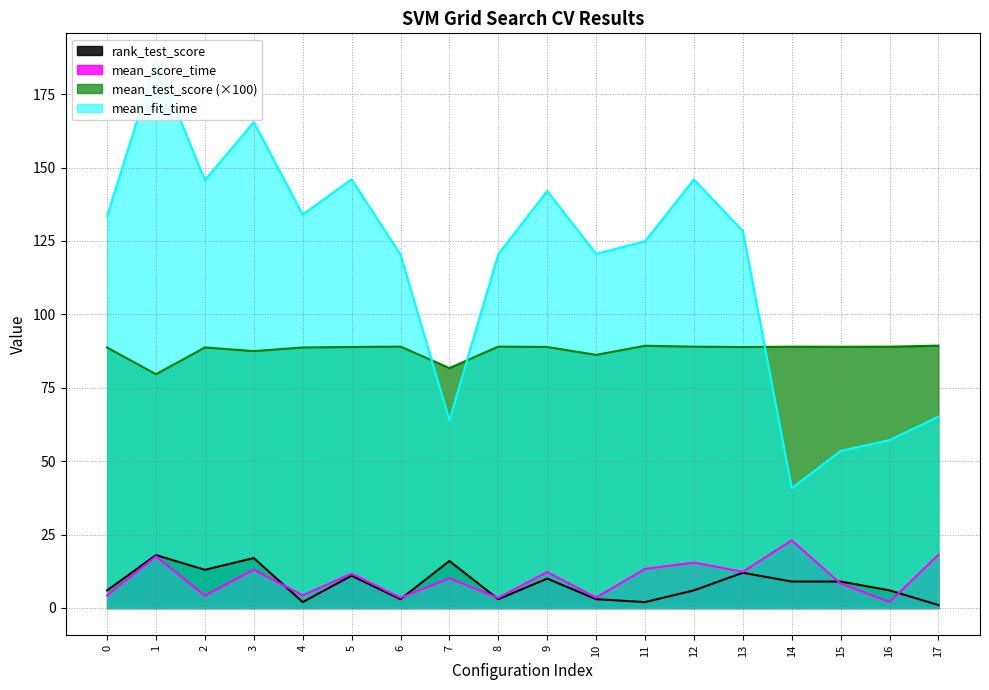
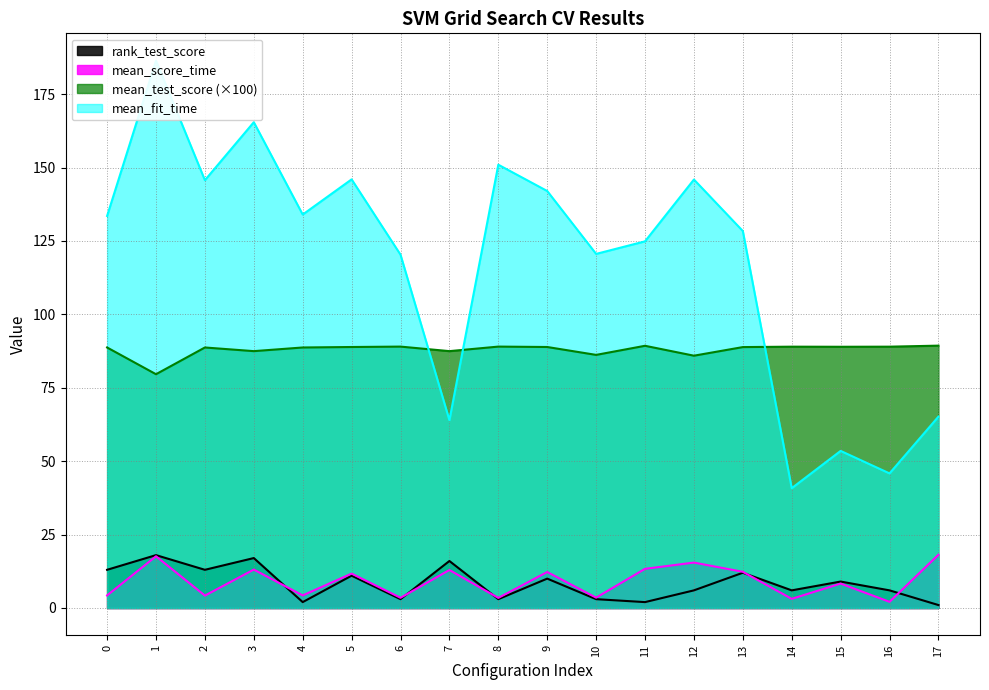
rank_test_score, 0: 6 -> 13
mean_score_time, 7: 10 -> 13
mean_test_score (×100), 7: 82 -> 87
mean_fit_time, 8: 120 -> 151
mean_test_score (×100), 12: 89 -> 86
rank_test_score, 14: 9 -> 6
mean_score_time, 14: 23 -> 3
mean_fit_time, 16: 57 -> 46
